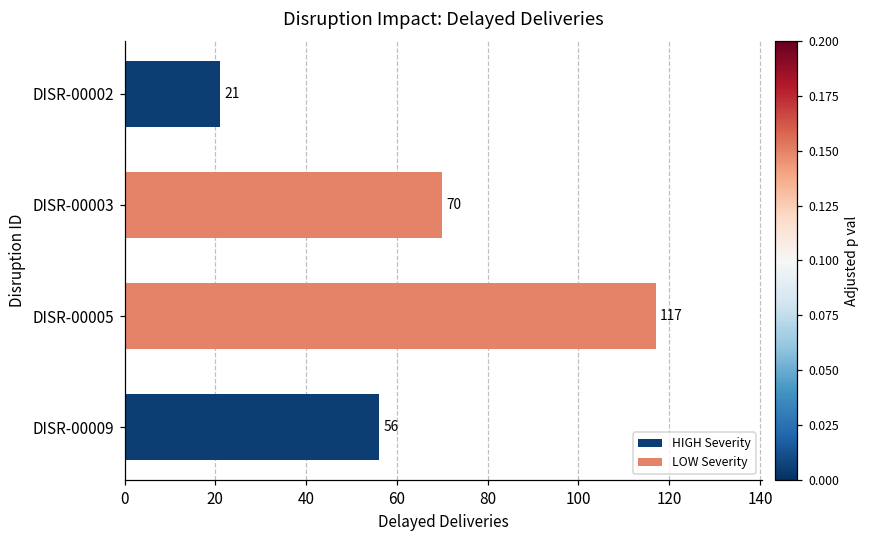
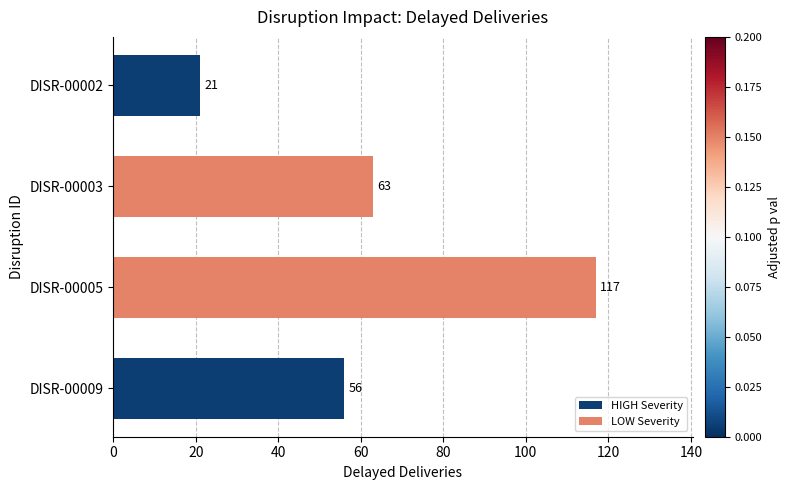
DISR-00003: 70 -> 63
